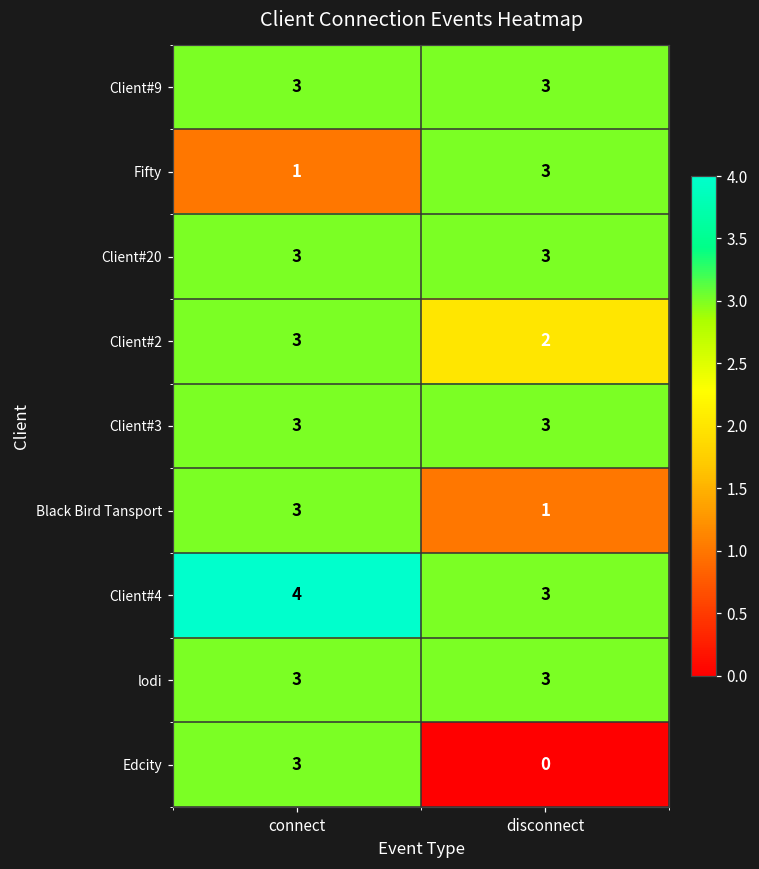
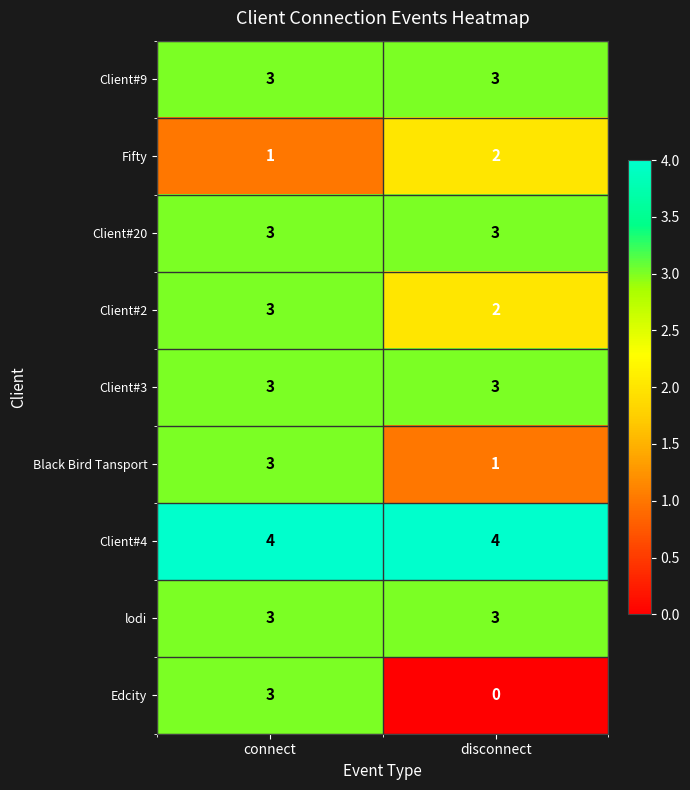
Fifty, disconnect: 3 -> 2
Client#4, disconnect: 3 -> 4
